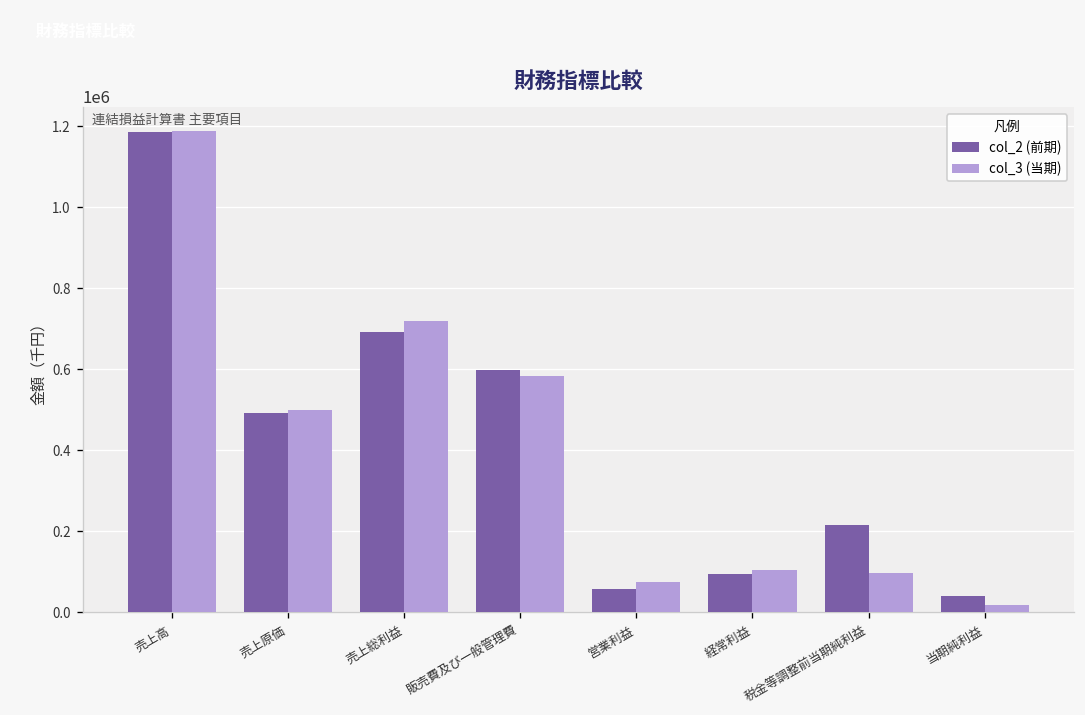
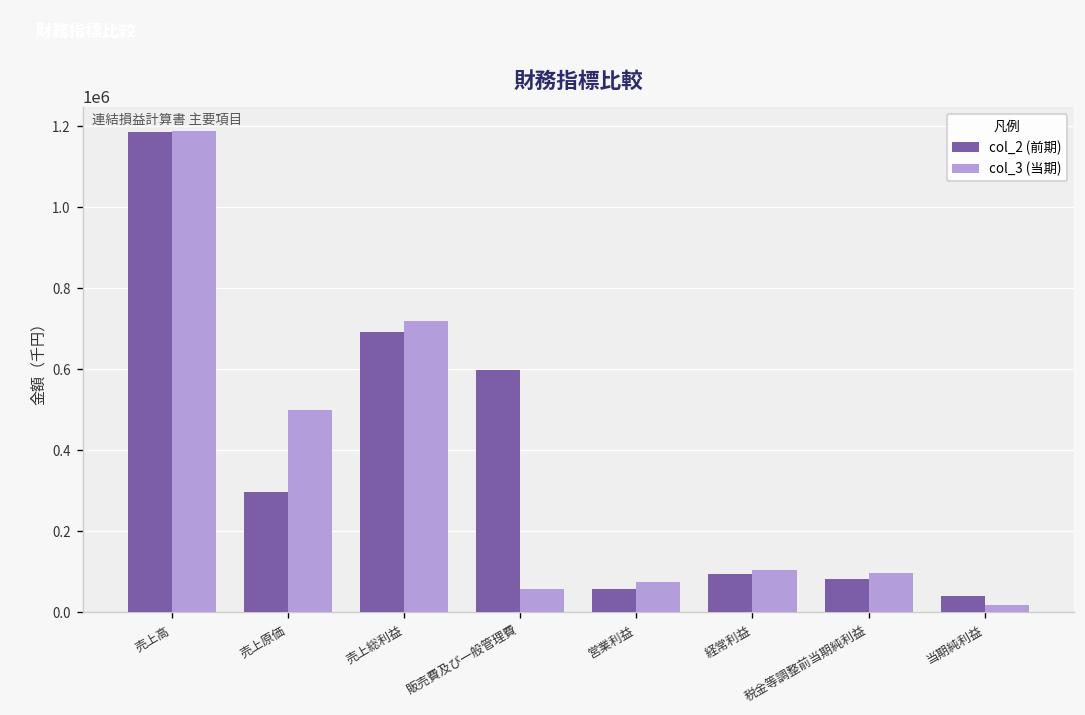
col_2 (前期), 売上原価: 490000 -> 300000
col_3 (当期), 販売費及び一般管理費: 580000 -> 60000
col_2 (前期), 税金等調整前当期純利益: 220000 -> 80000
